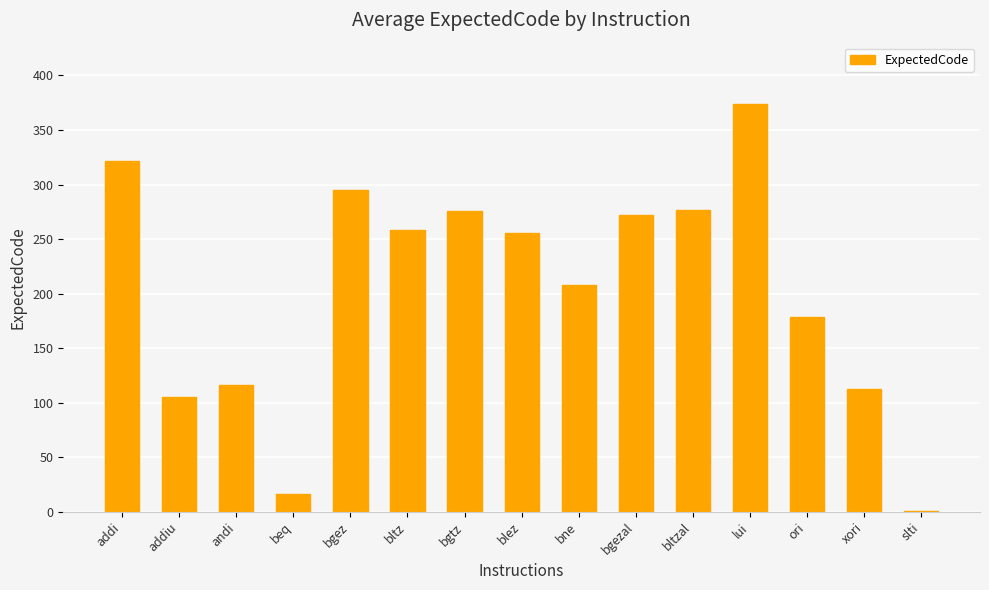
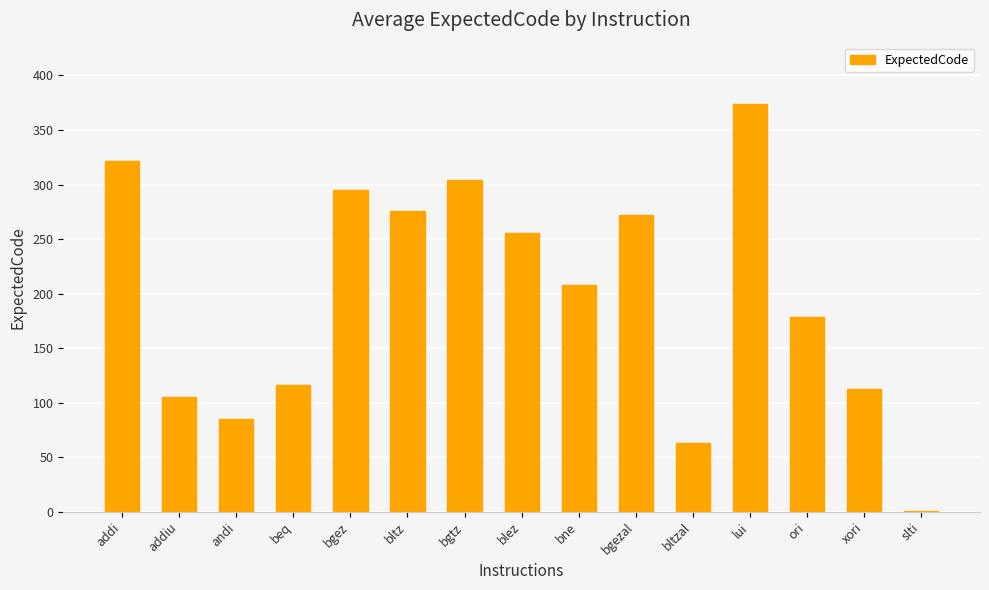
andi: 116 -> 85
beq: 16 -> 116
bltz: 258 -> 276
bgtz: 276 -> 304
bltzal: 277 -> 63
